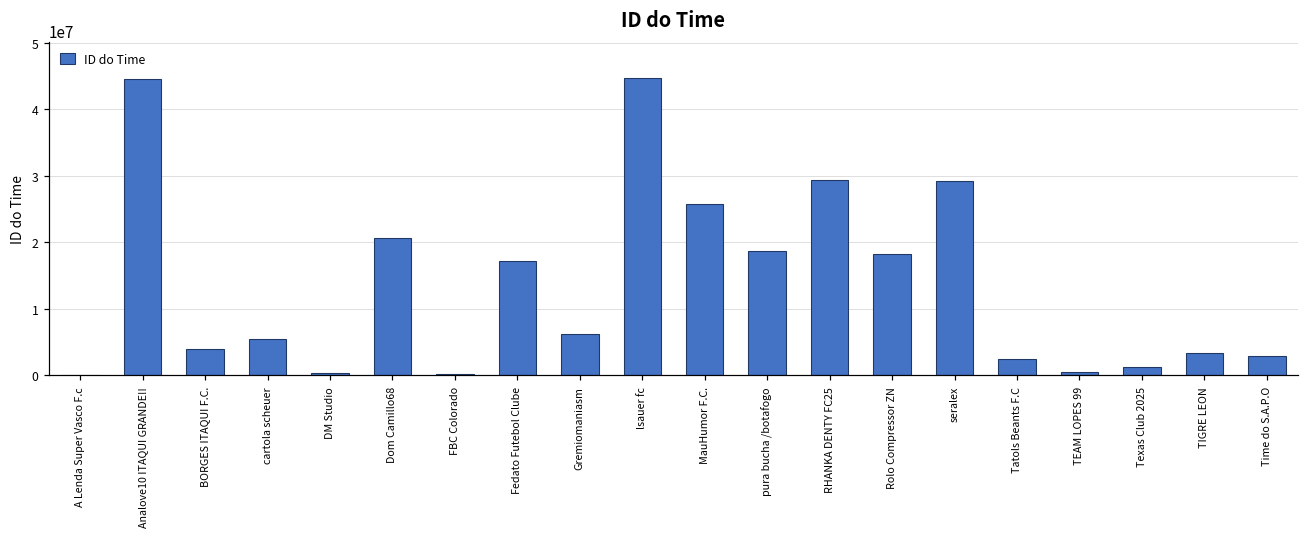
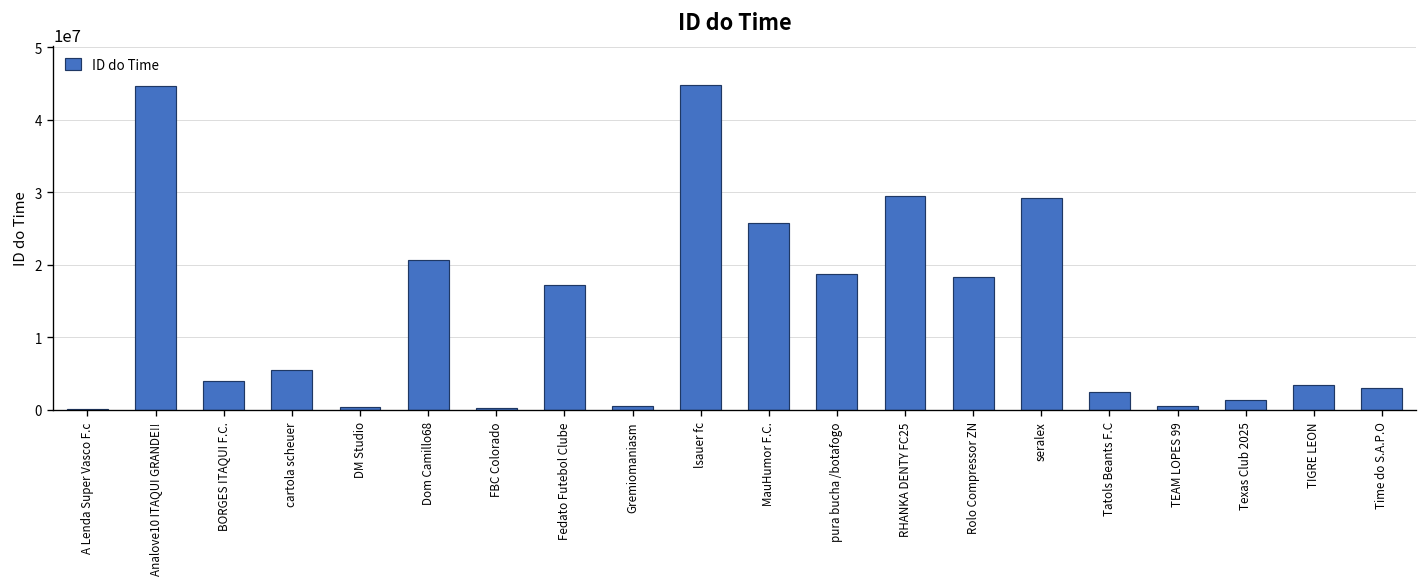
Gremiomaniasm: 6000000 -> 1000000
